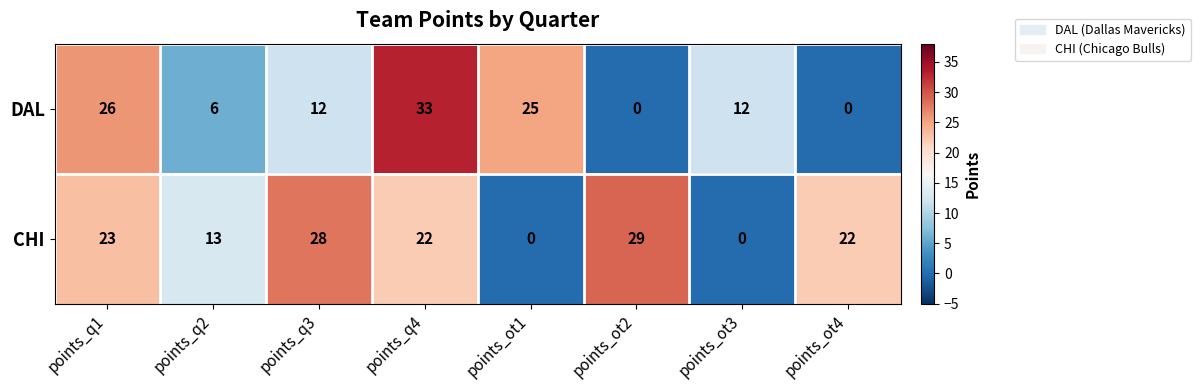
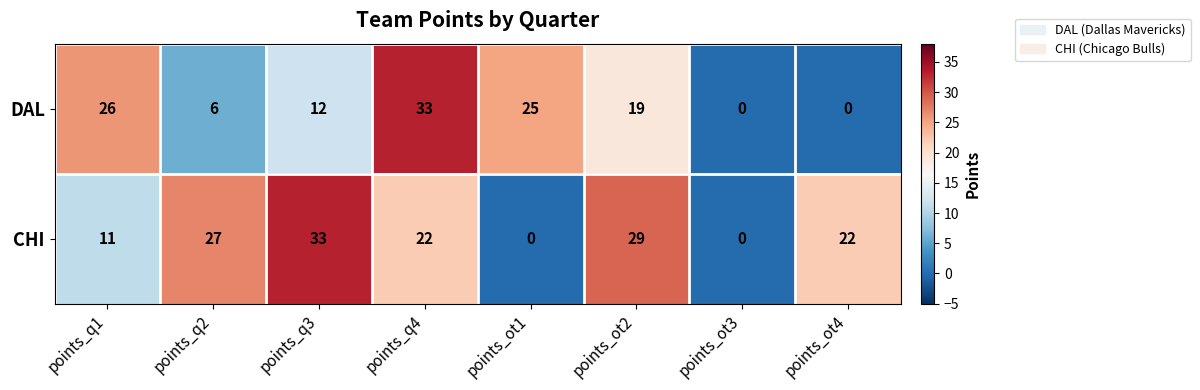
DAL, points_ot2: 0 -> 19
DAL, points_ot3: 12 -> 0
CHI, points_q1: 23 -> 11
CHI, points_q2: 13 -> 27
CHI, points_q3: 28 -> 33
